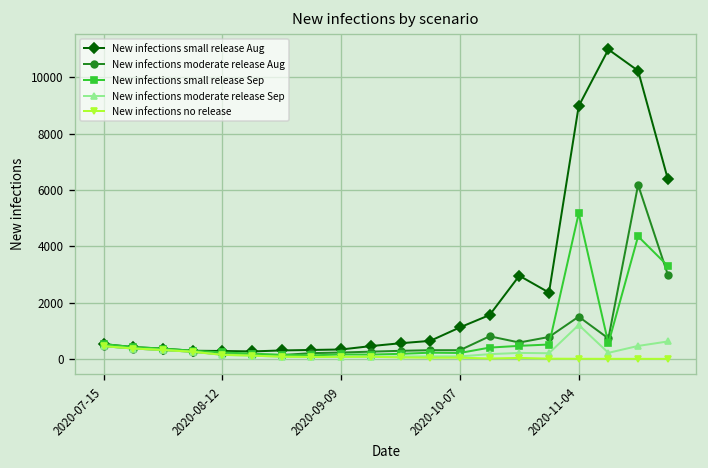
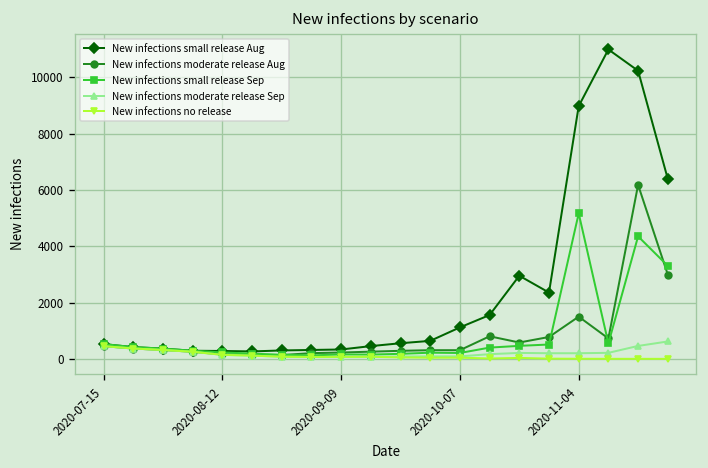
New infections moderate release Sep, 2020-11-04: 1200 -> 200
